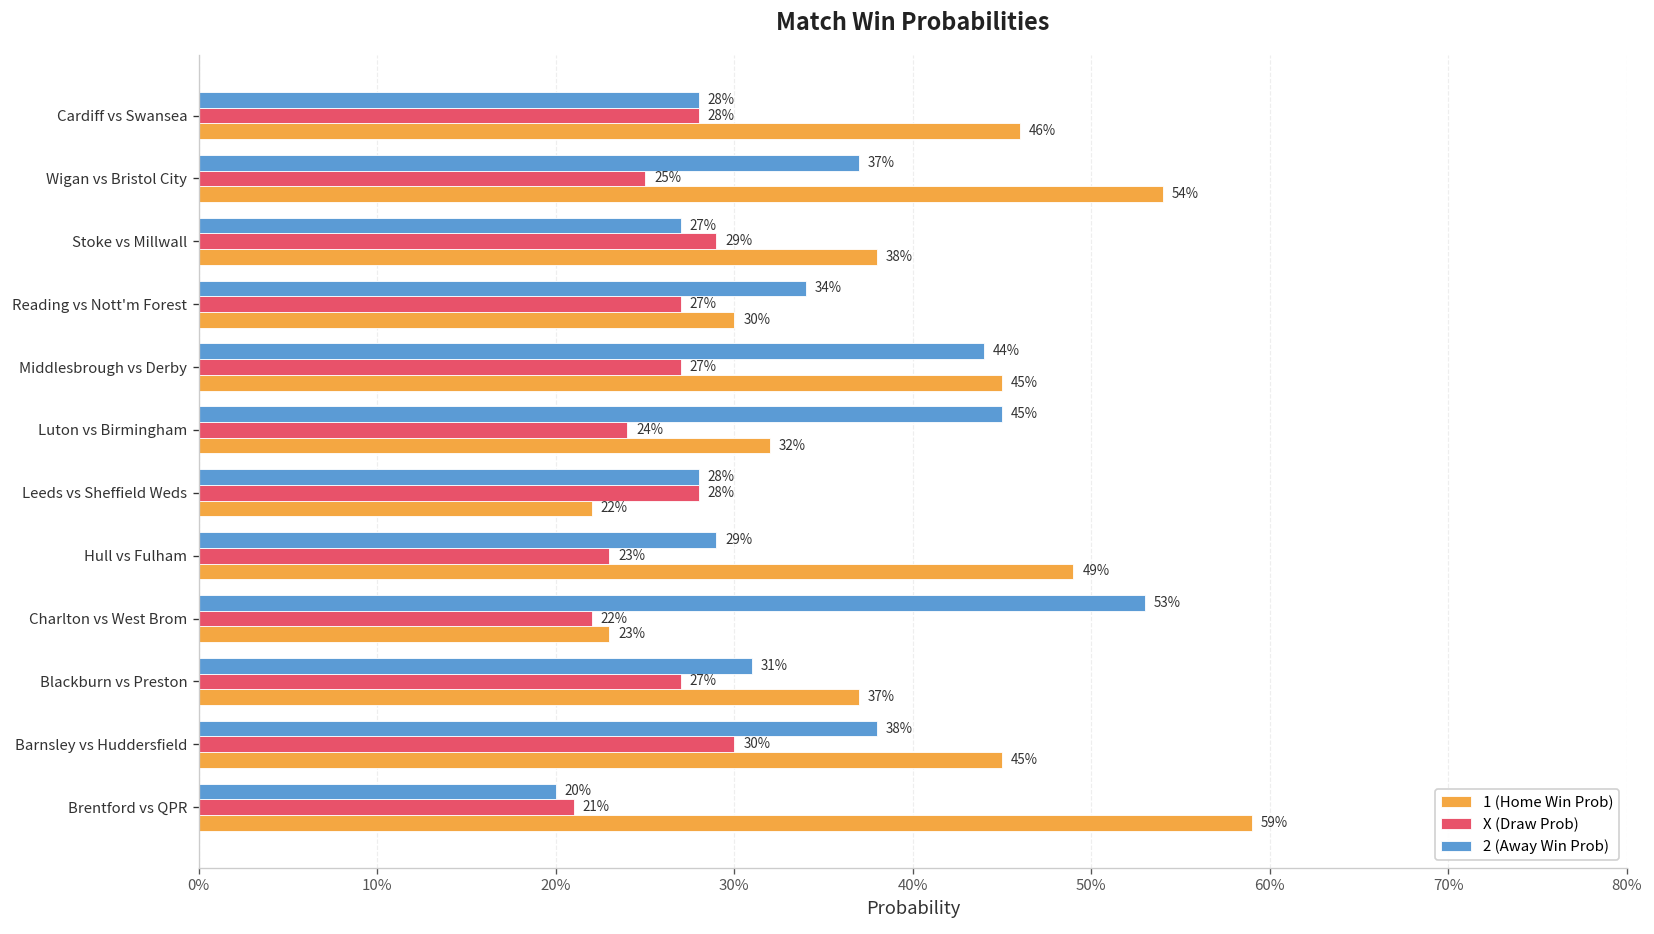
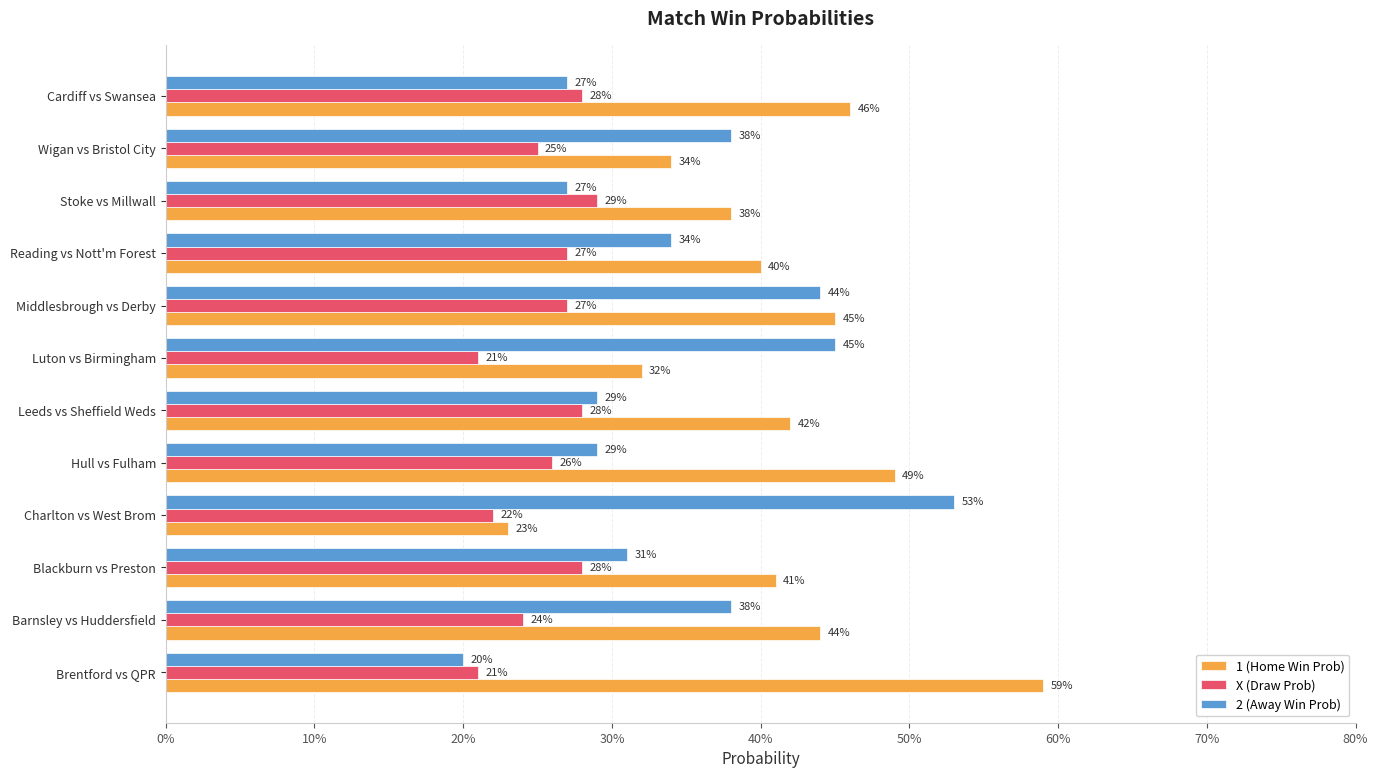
2 (Away Win Prob), Cardiff vs Swansea: 28% -> 27%
2 (Away Win Prob), Wigan vs Bristol City: 37% -> 38%
1 (Home Win Prob), Wigan vs Bristol City: 54% -> 34%
1 (Home Win Prob), Reading vs Nott'm Forest: 30% -> 40%
X (Draw Prob), Luton vs Birmingham: 24% -> 21%
2 (Away Win Prob), Leeds vs Sheffield Weds: 28% -> 29%
1 (Home Win Prob), Leeds vs Sheffield Weds: 22% -> 42%
X (Draw Prob), Hull vs Fulham: 23% -> 26%
X (Draw Prob), Blackburn vs Preston: 27% -> 28%
1 (Home Win Prob), Blackburn vs Preston: 37% -> 41%
X (Draw Prob), Barnsley vs Huddersfield: 30% -> 24%
1 (Home Win Prob), Barnsley vs Huddersfield: 45% -> 44%
